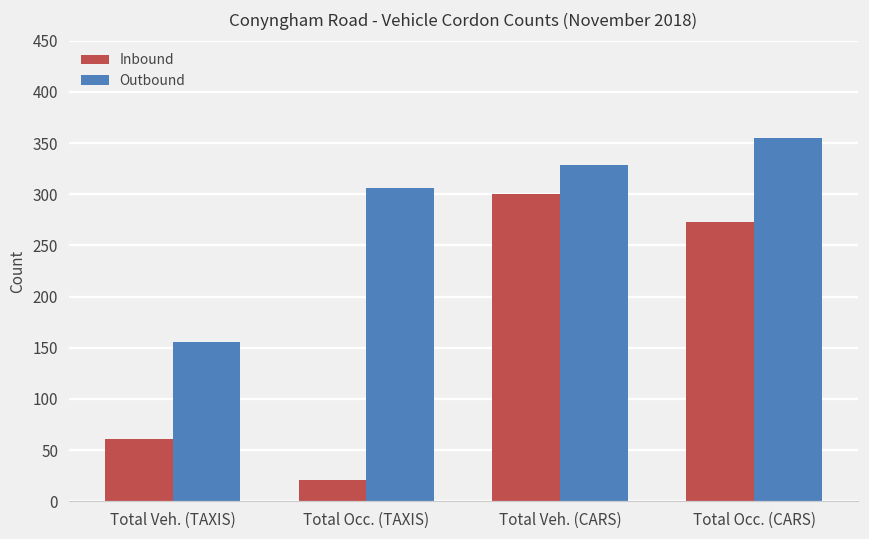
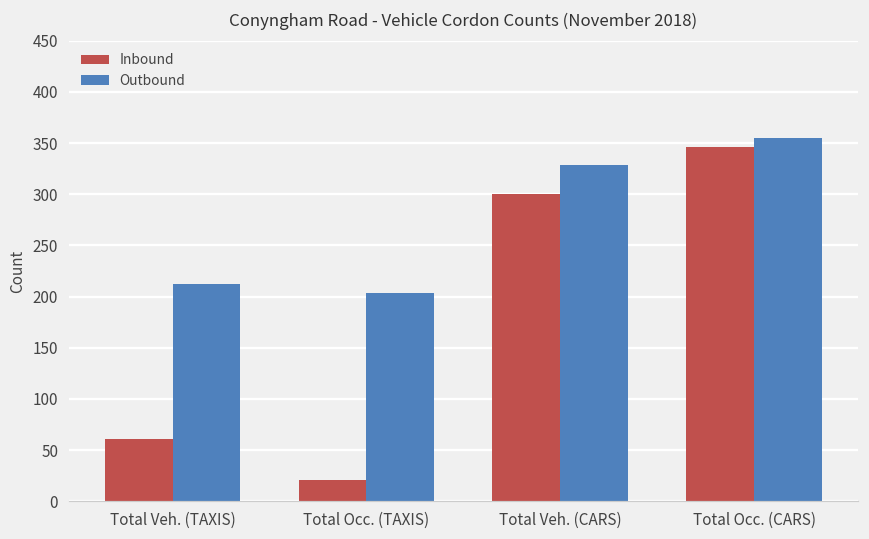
Outbound, Total Veh. (TAXIS): 160 -> 210
Outbound, Total Occ. (TAXIS): 310 -> 200
Inbound, Total Occ. (CARS): 270 -> 350
